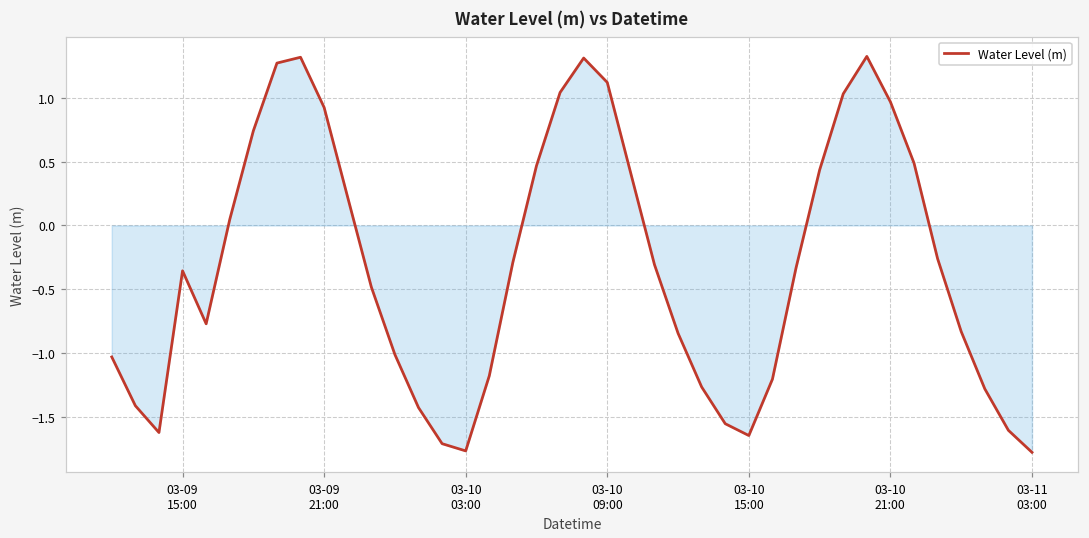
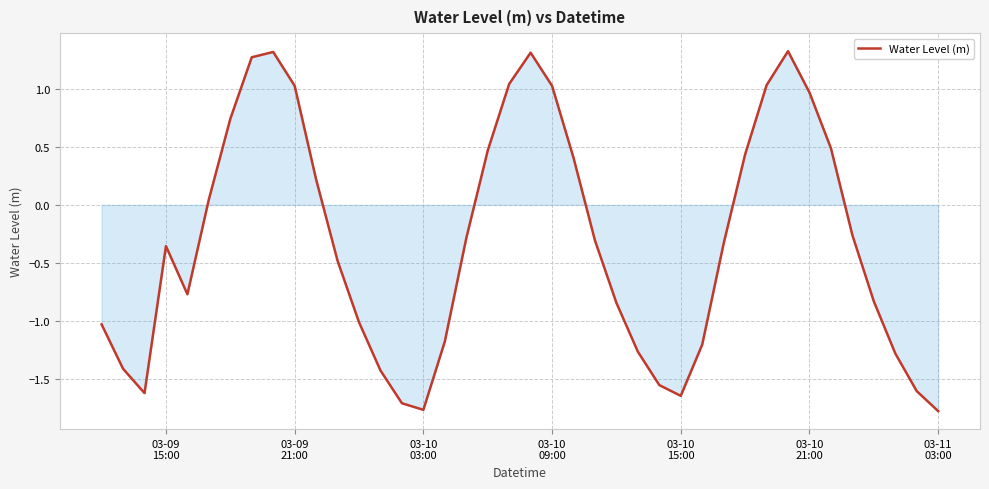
Water Level (m), 03-09 21:00: 0.92 -> 1.03
Water Level (m), 03-10 09:00: 1.12 -> 1.03
